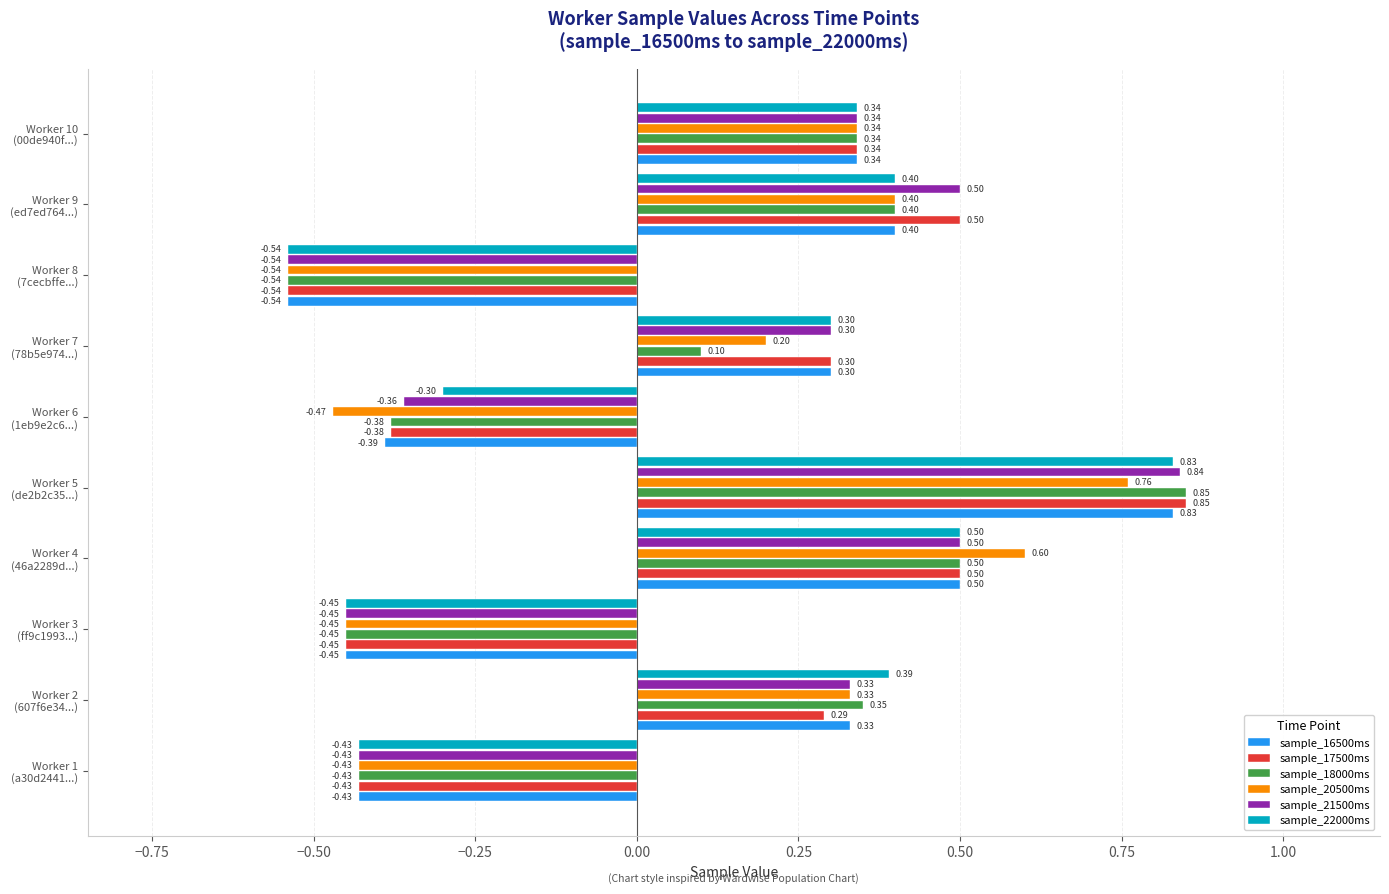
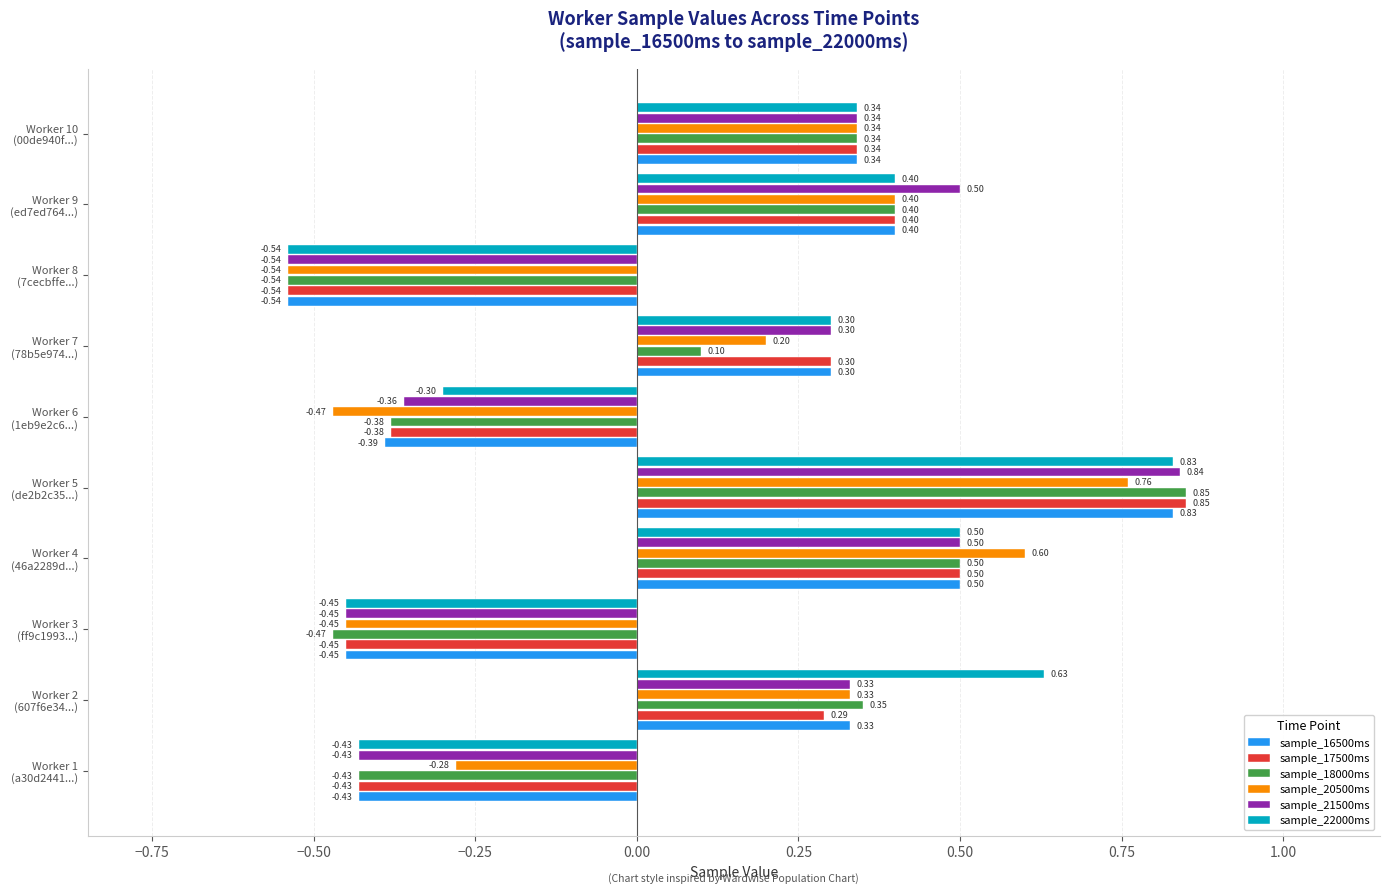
sample_17500ms, Worker 9 (ed7ed764...): 0.50 -> 0.40
sample_18000ms, Worker 3 (ff9c1993...): -0.45 -> -0.47
sample_22000ms, Worker 2 (607f6e34...): 0.39 -> 0.63
sample_20500ms, Worker 1 (a30d2441...): -0.43 -> -0.28
